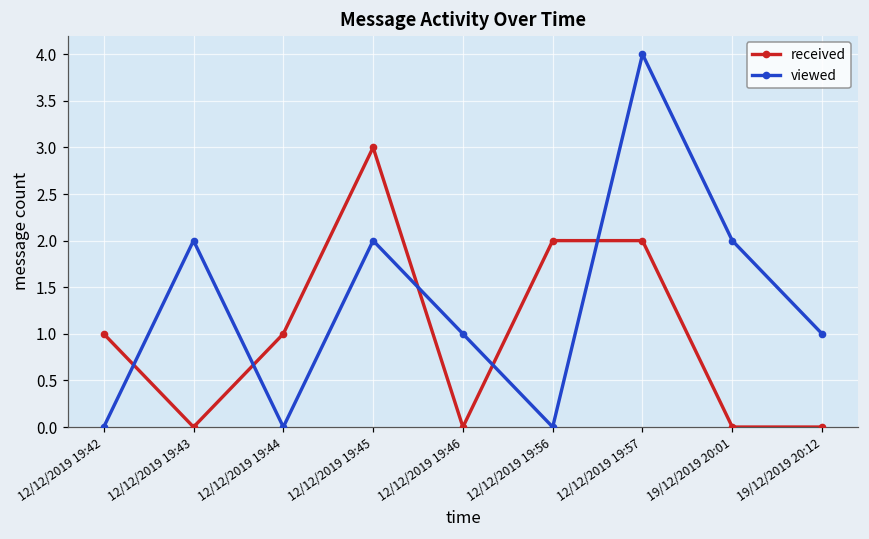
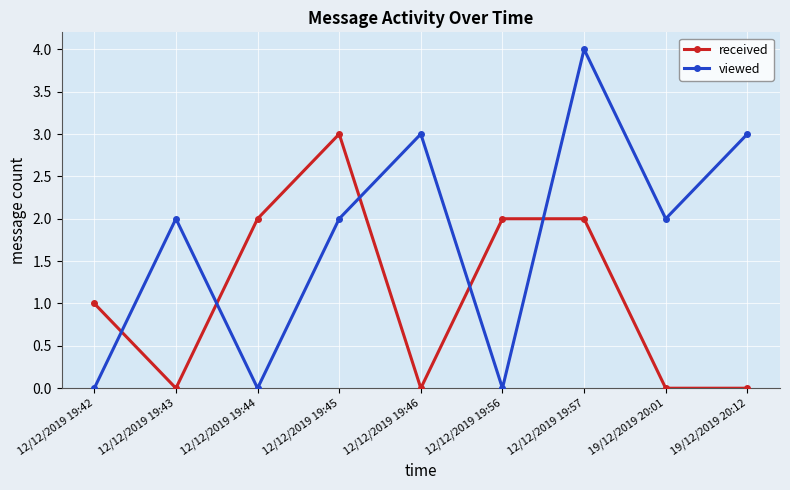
received, 12/12/2019 19:44: 1 -> 2
viewed, 12/12/2019 19:46: 1 -> 3
viewed, 19/12/2019 20:12: 1 -> 3
